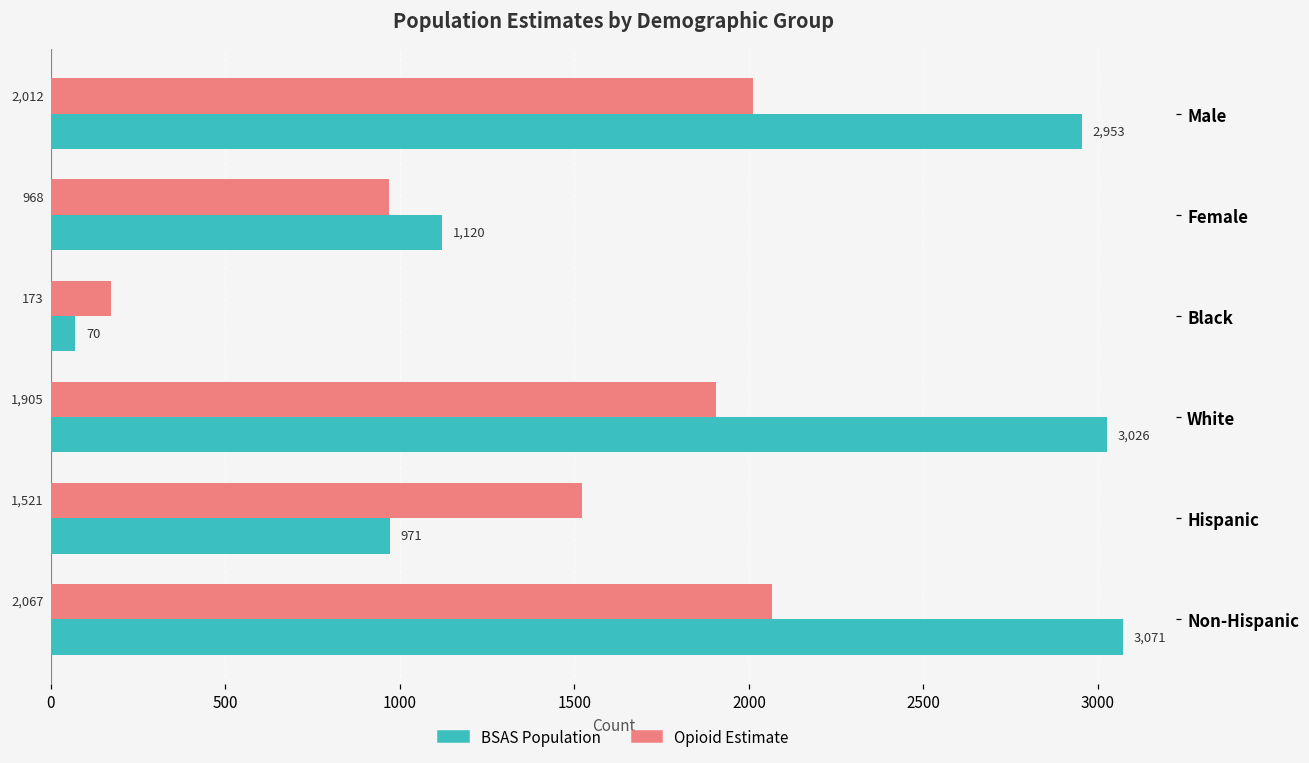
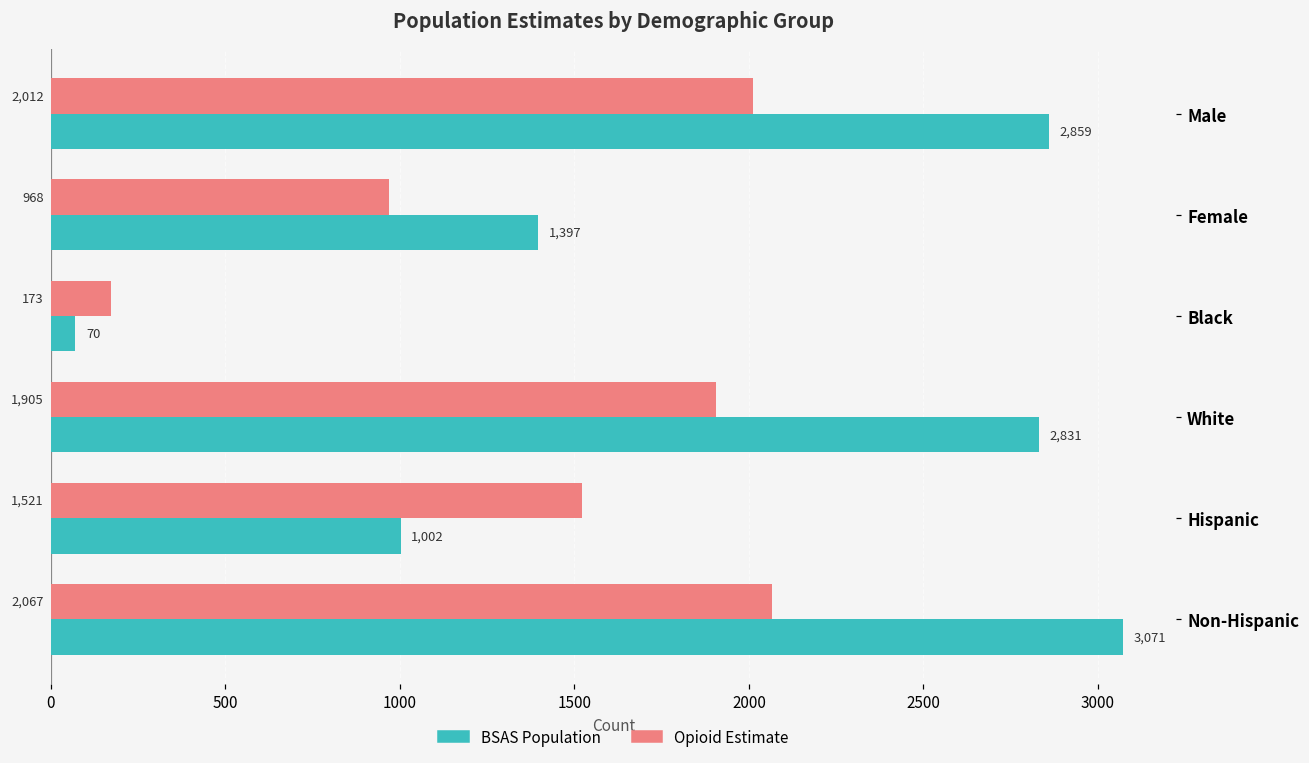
BSAS Population, Male: 2,953 -> 2,859
BSAS Population, Female: 1,120 -> 1,397
BSAS Population, White: 3,026 -> 2,831
BSAS Population, Hispanic: 971 -> 1,002
